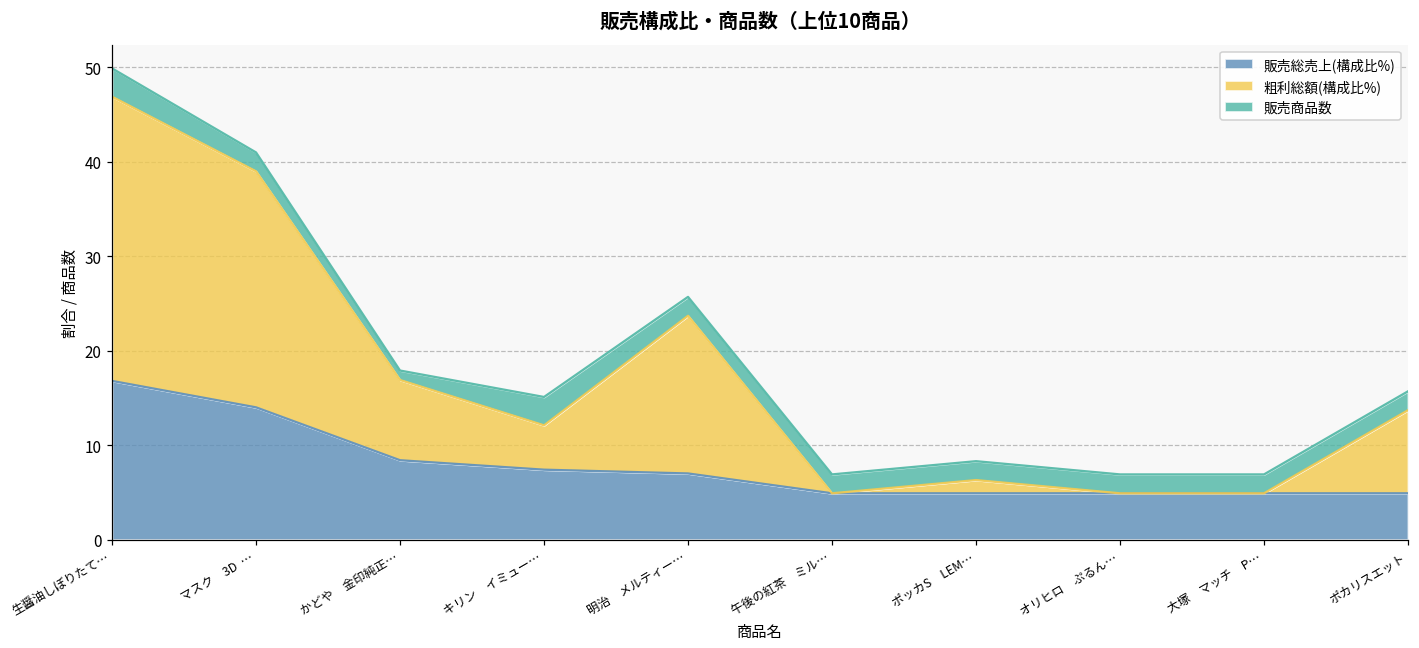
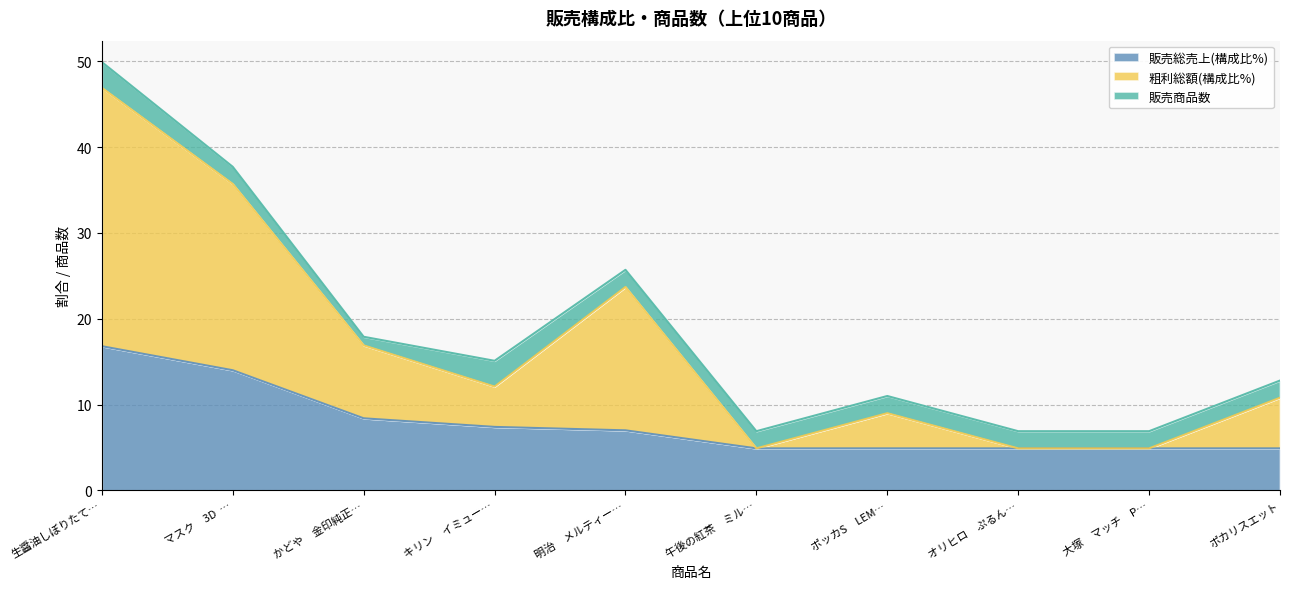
粗利総額(構成比%), マスク 3D …: 25 -> 22
粗利総額(構成比%), ポッカS LEM…: 1 -> 4
粗利総額(構成比%), ポカリスエット: 9 -> 6
